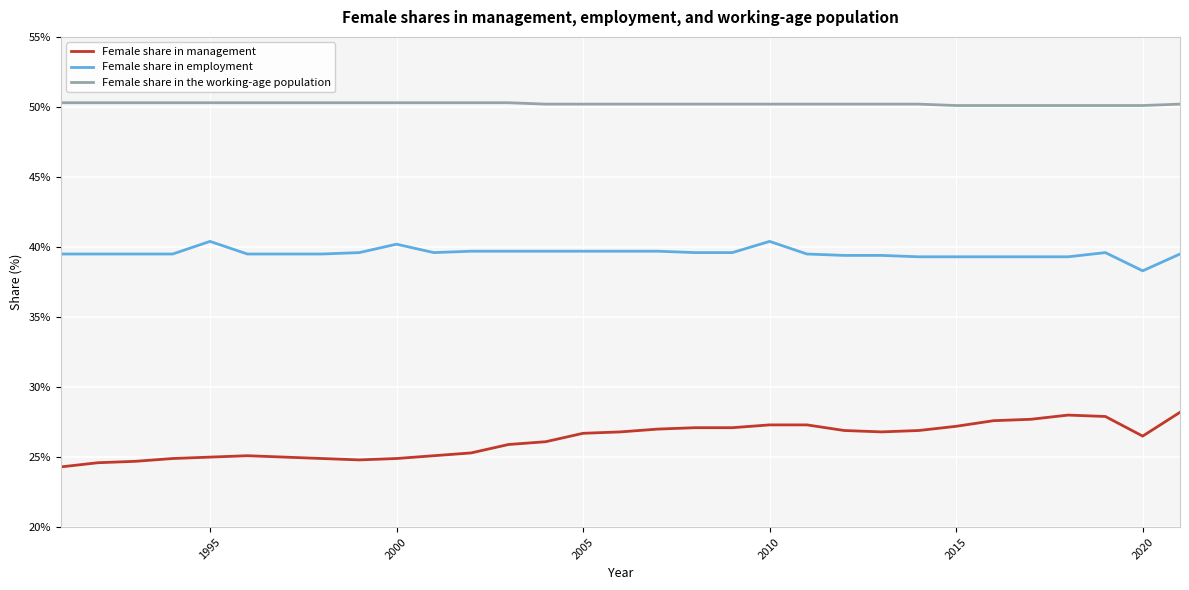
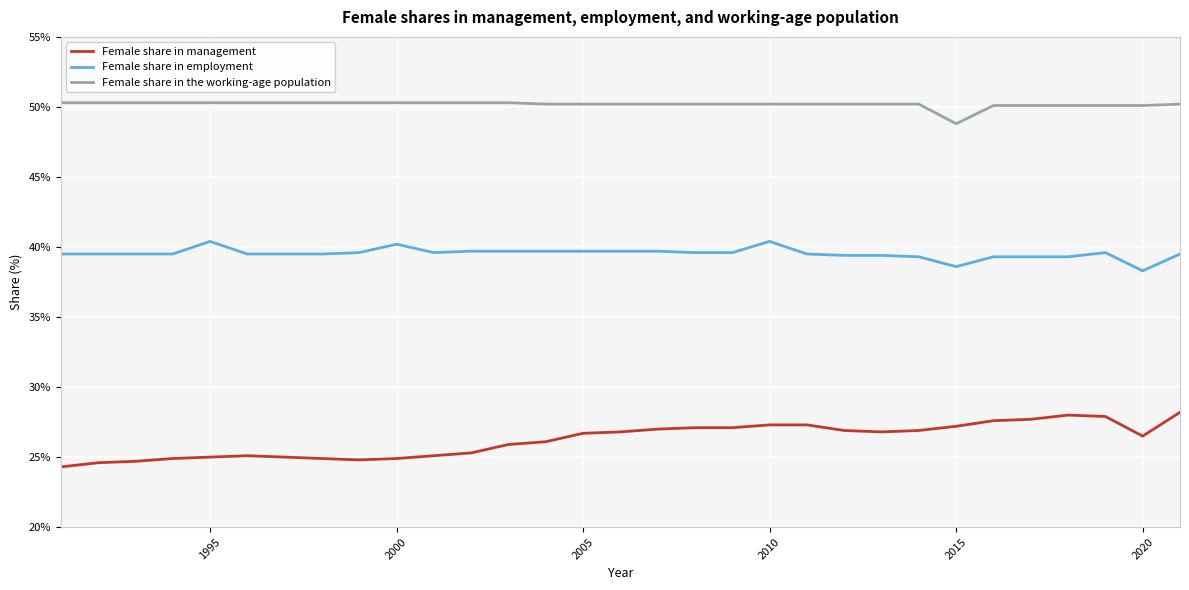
Female share in employment, 2015: 39.3% -> 38.6%
Female share in the working-age population, 2015: 50.1% -> 48.8%
